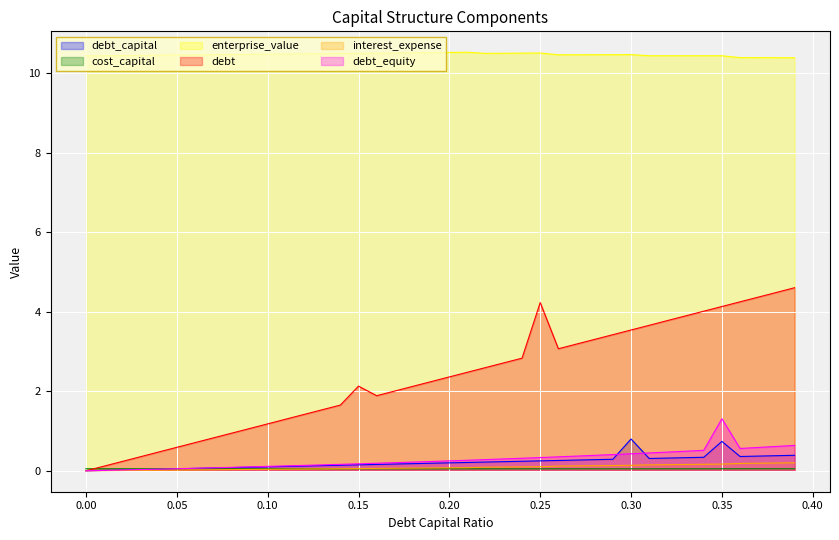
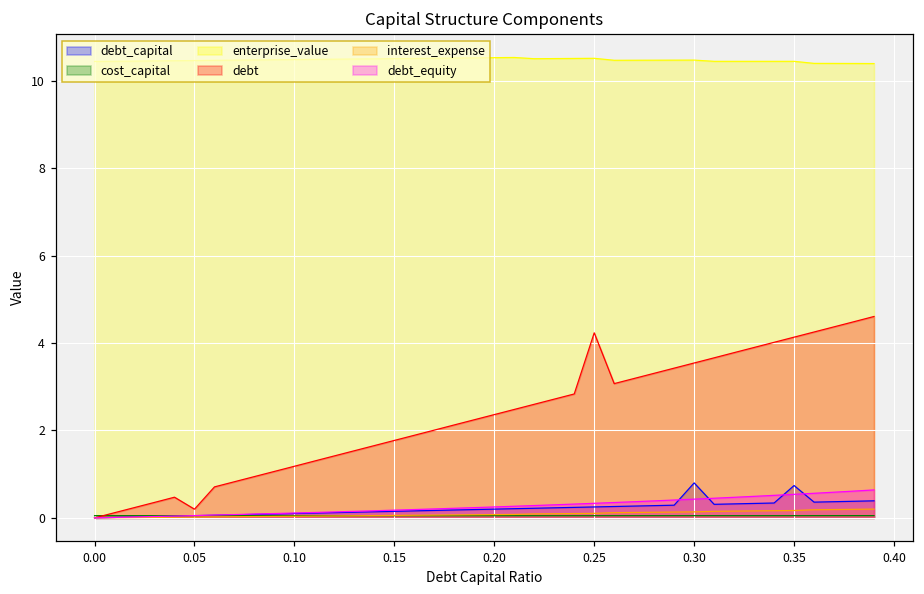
debt, 0.05: 0.6 -> 0.2
debt, 0.15: 2.1 -> 1.8
debt_equity, 0.35: 1.3 -> 0.5
